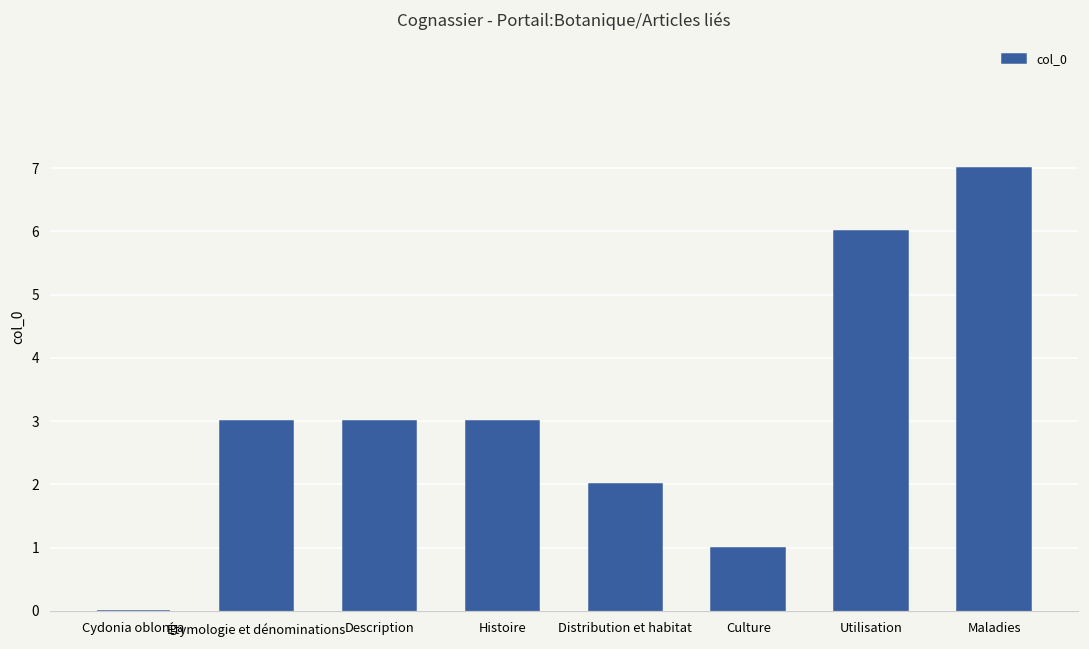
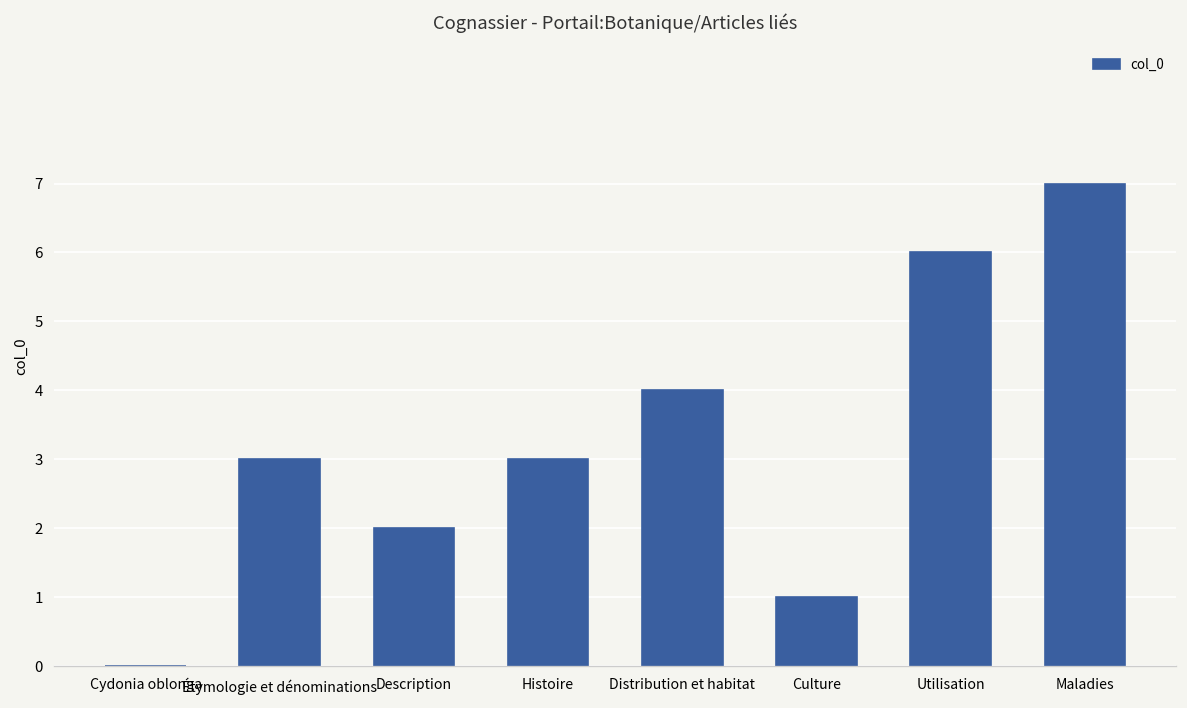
Description: 3 -> 2
Distribution et habitat: 2 -> 4
